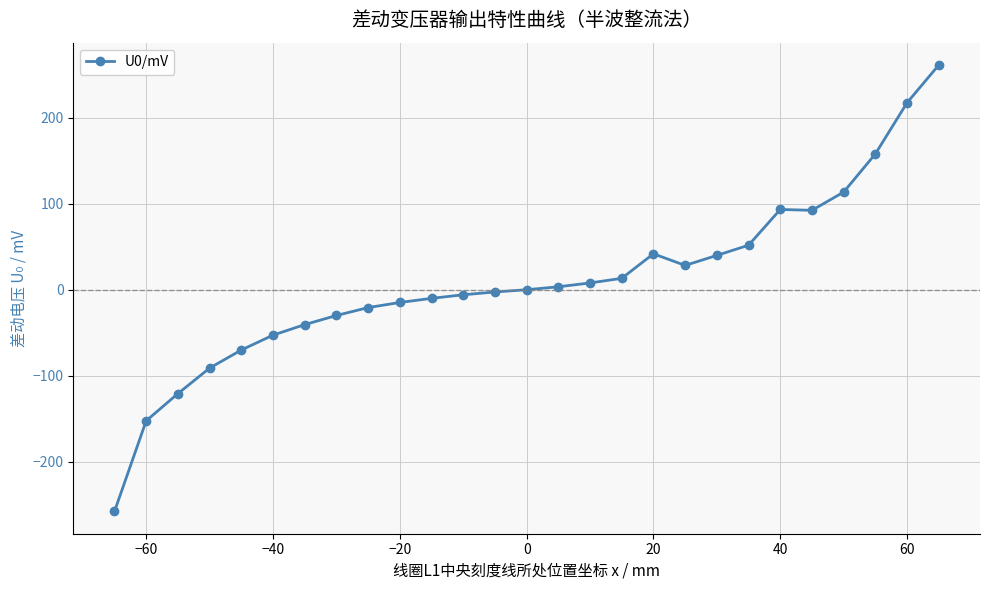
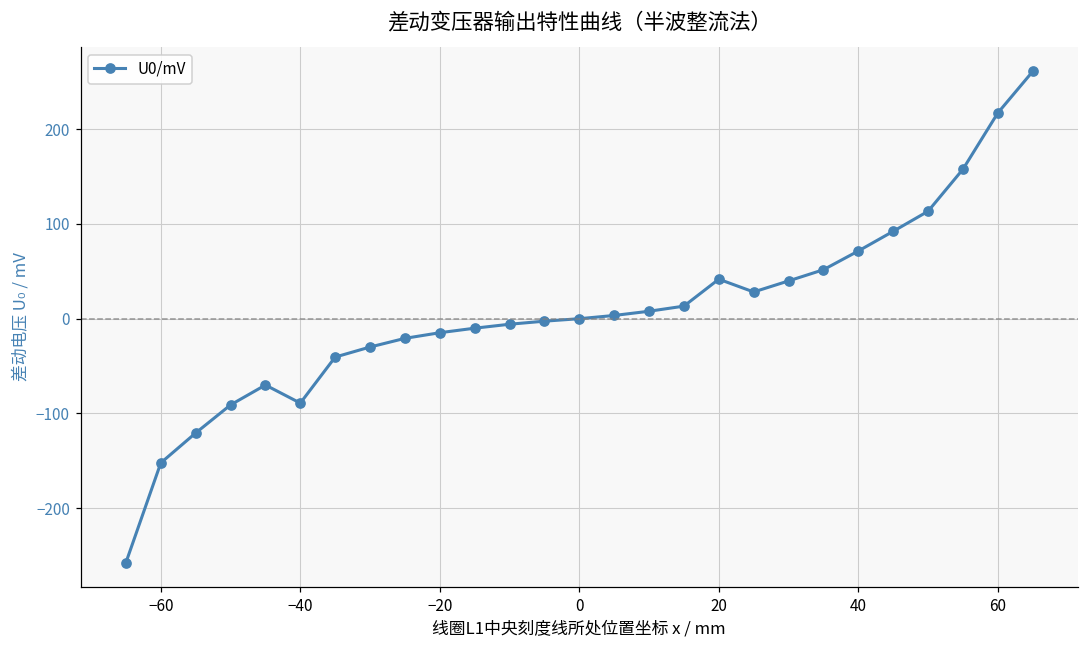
−40: -50 -> -90
40: 90 -> 70
